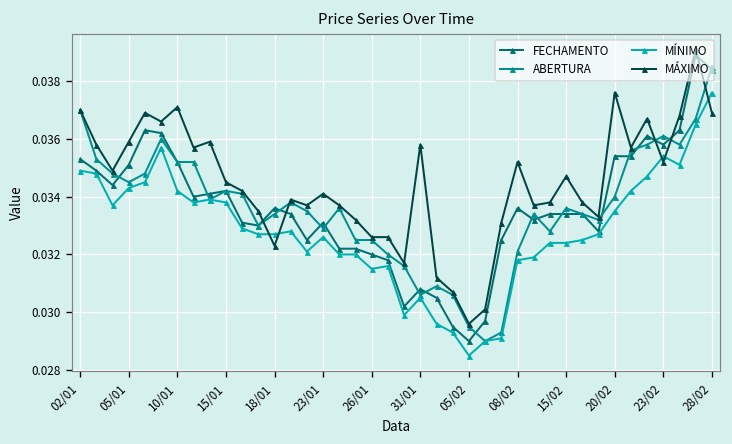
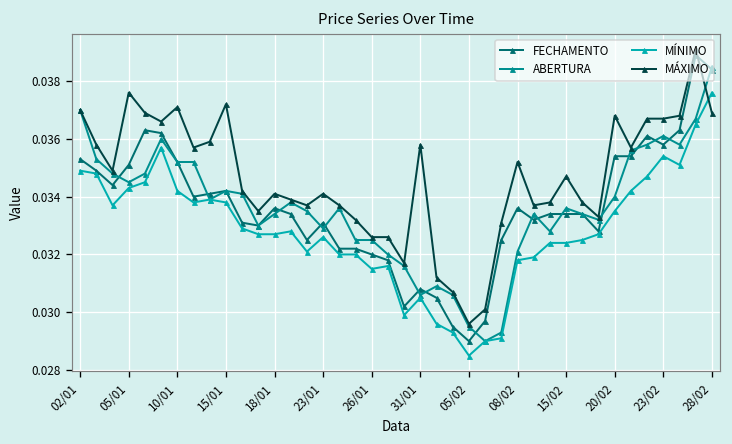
MÁXIMO, 05/01: 0.0359 -> 0.0376
MÁXIMO, 15/01: 0.0345 -> 0.0372
MÁXIMO, 18/01: 0.0323 -> 0.0341
MÁXIMO, 20/02: 0.0376 -> 0.0368
MÁXIMO, 23/02: 0.0352 -> 0.0367
